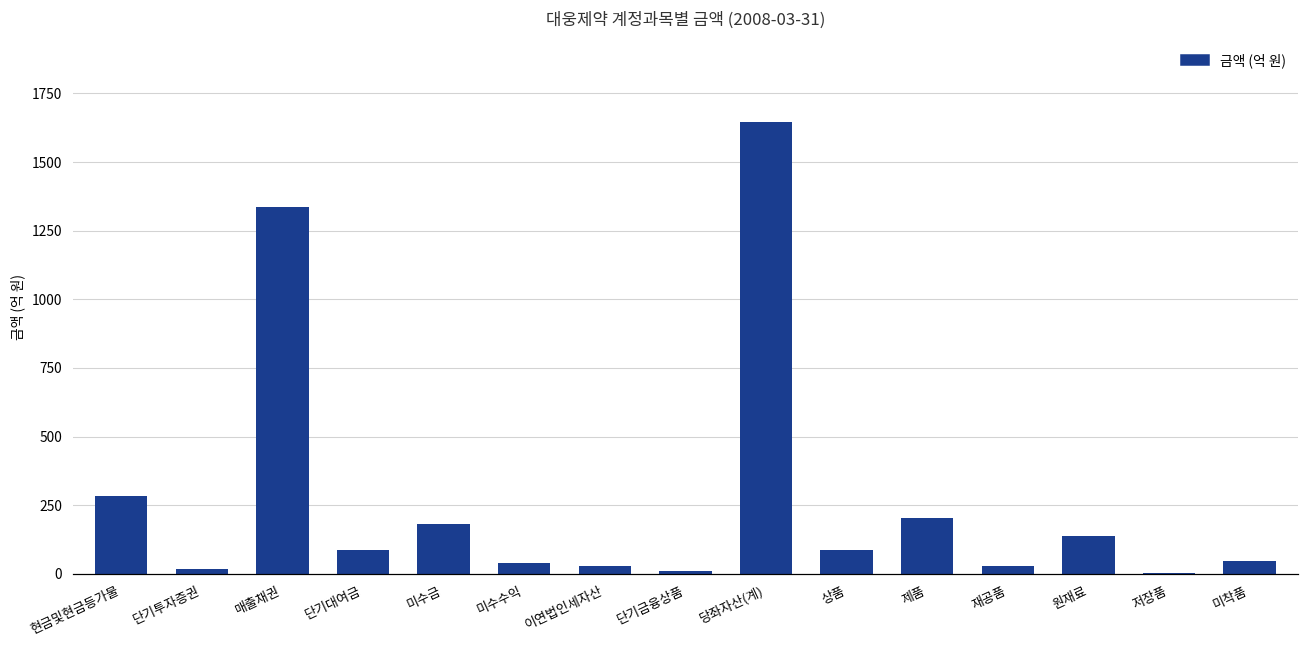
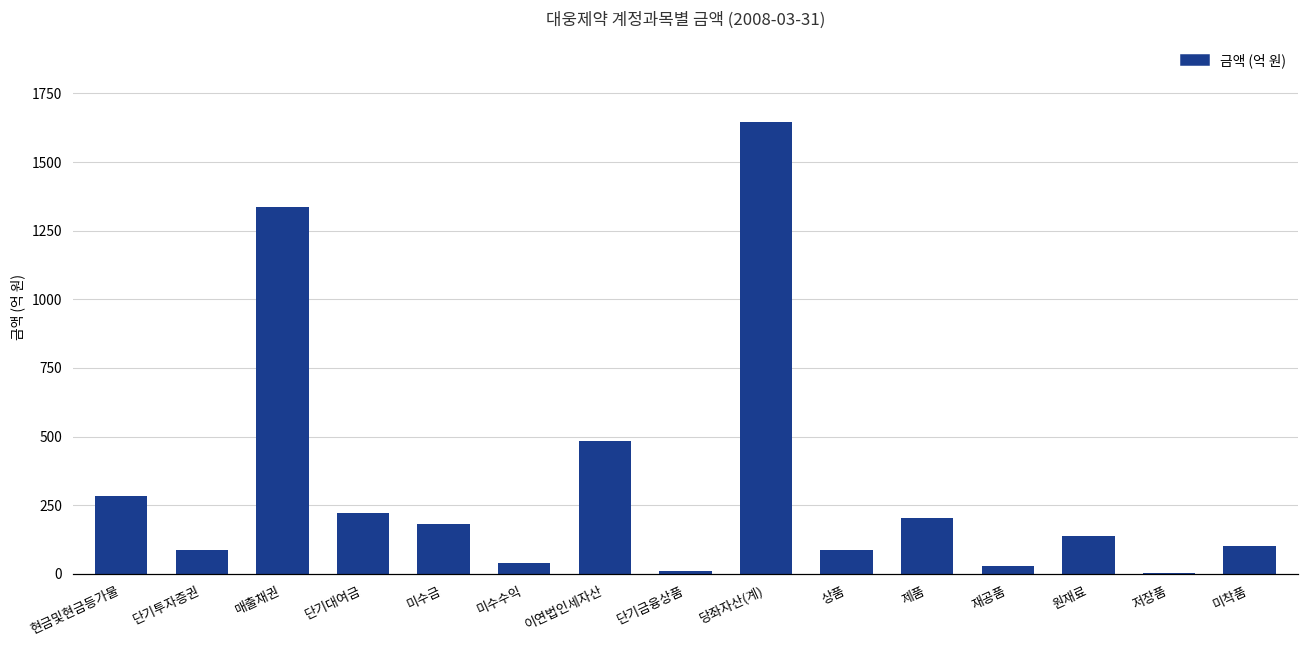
단기투자증권: 20 -> 90
단기대여금: 90 -> 220
이연법인세자산: 30 -> 490
미착품: 50 -> 100
